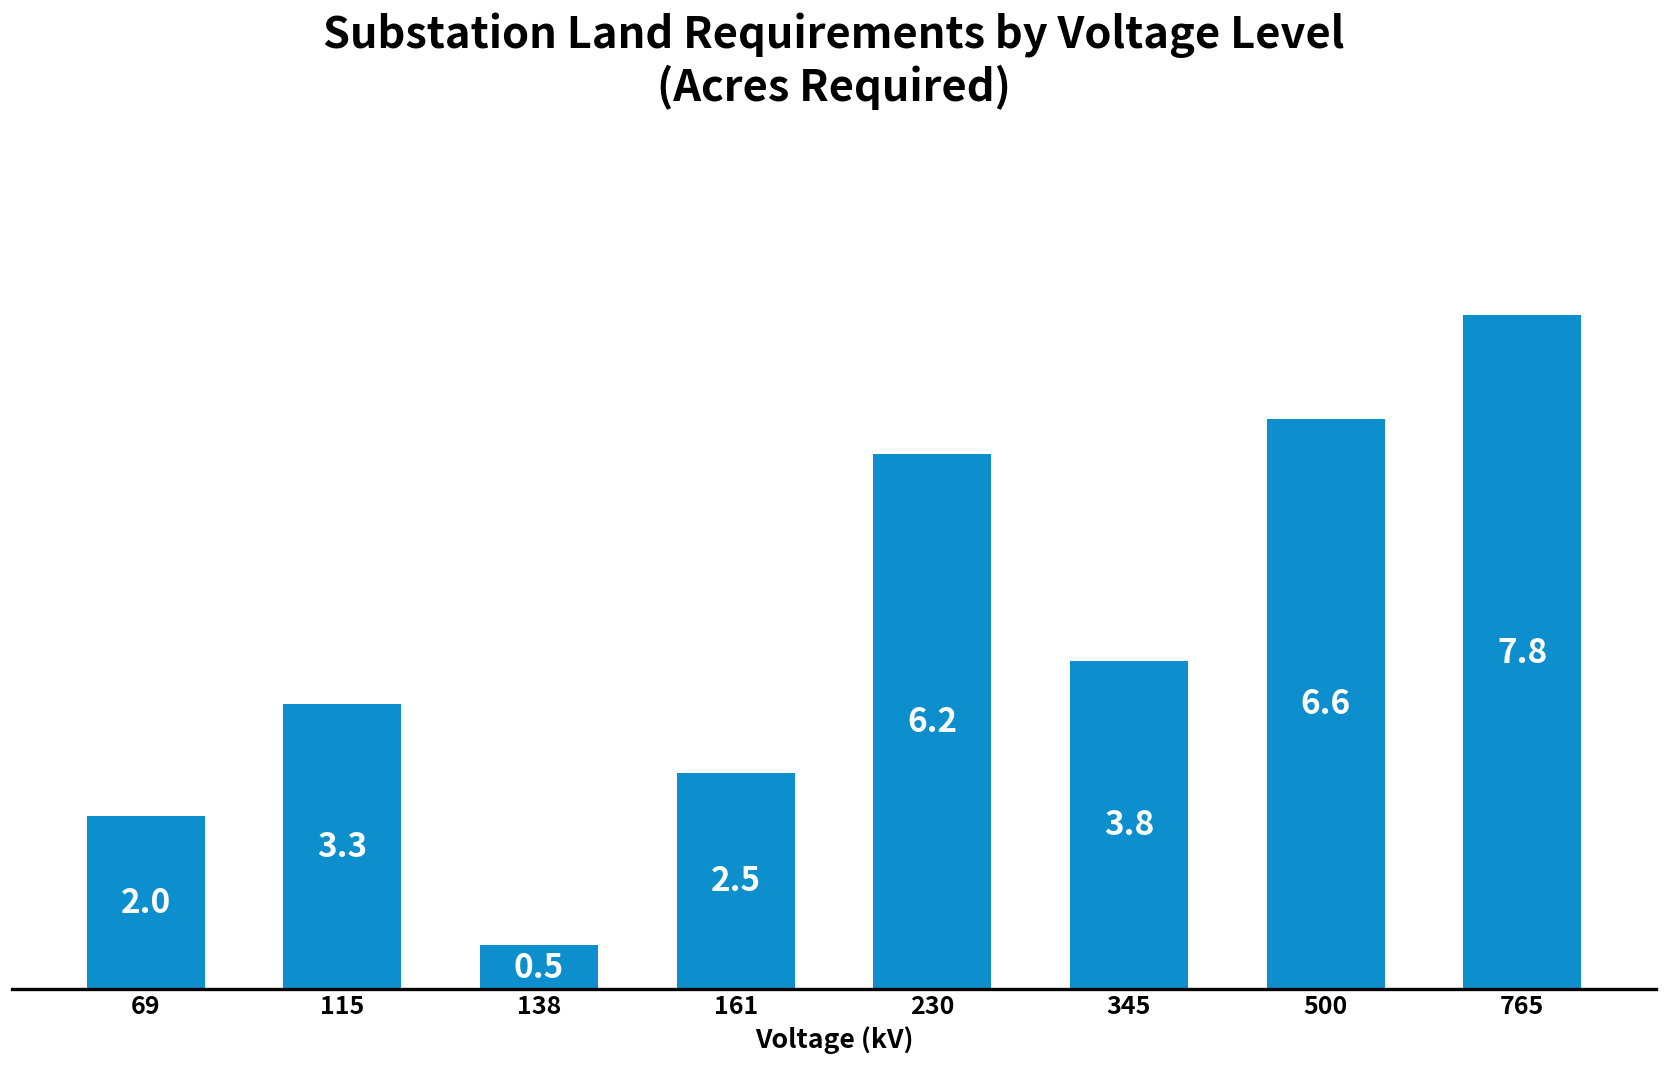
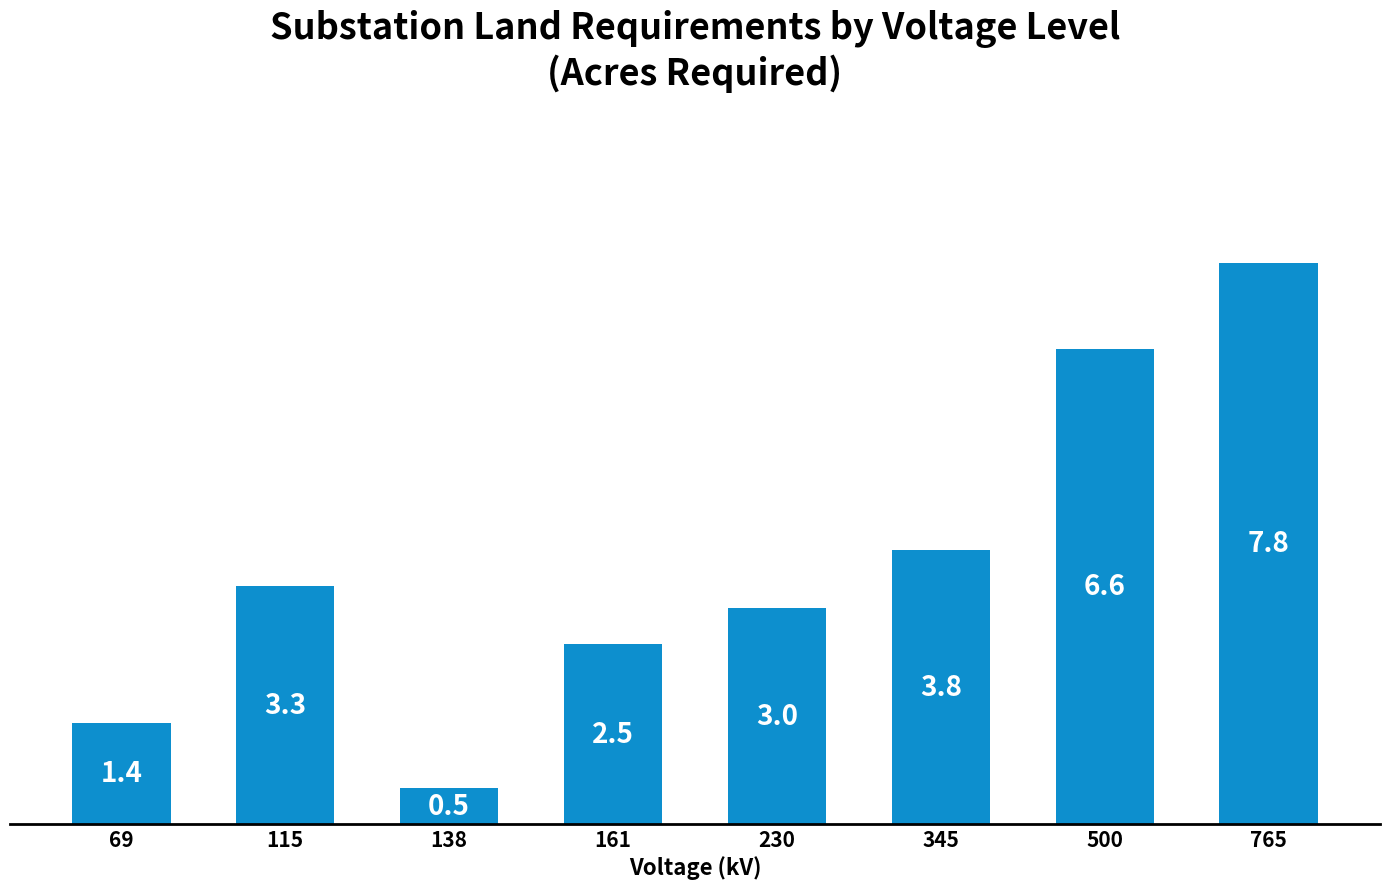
69: 2.0 -> 1.4
230: 6.2 -> 3.0
